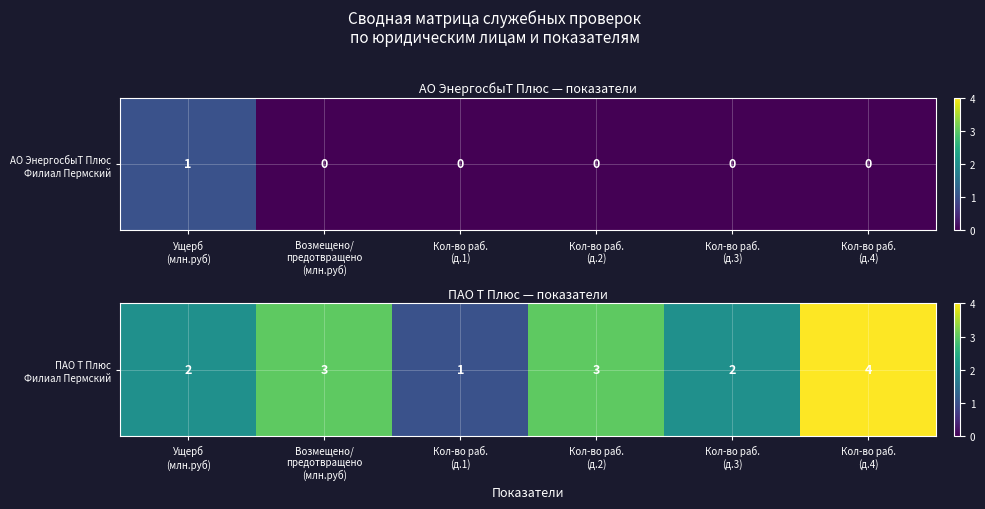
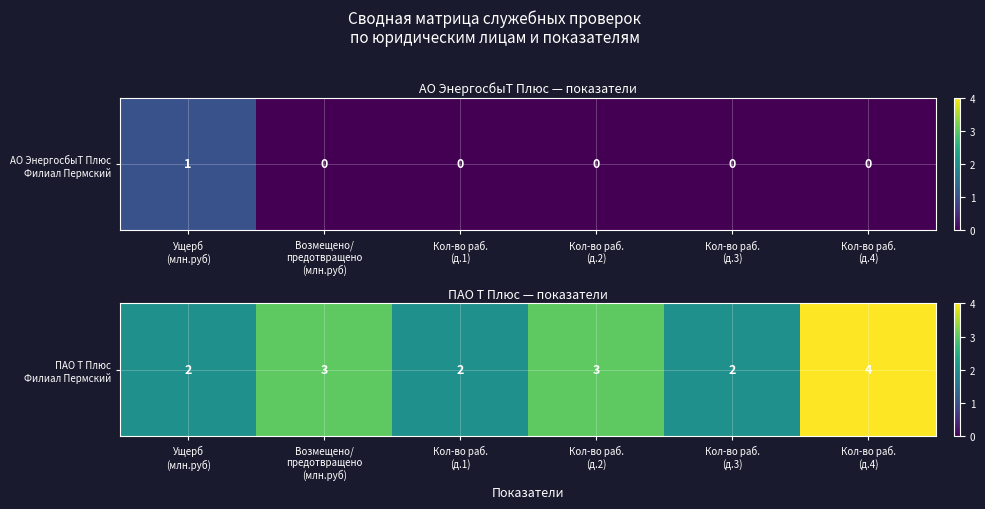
ПАО Т Плюс — показатели, ПАО Т Плюс Филиал Пермский, Кол-во раб. (д.1): 1 -> 2
